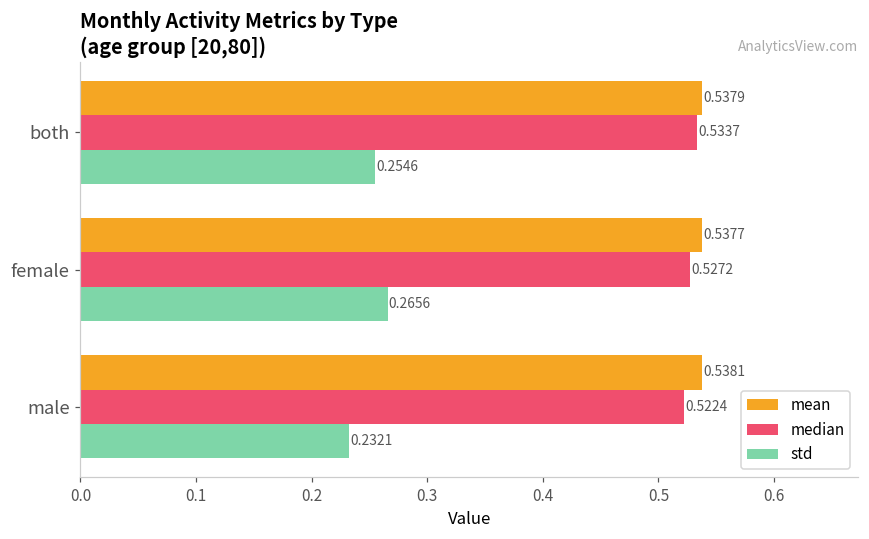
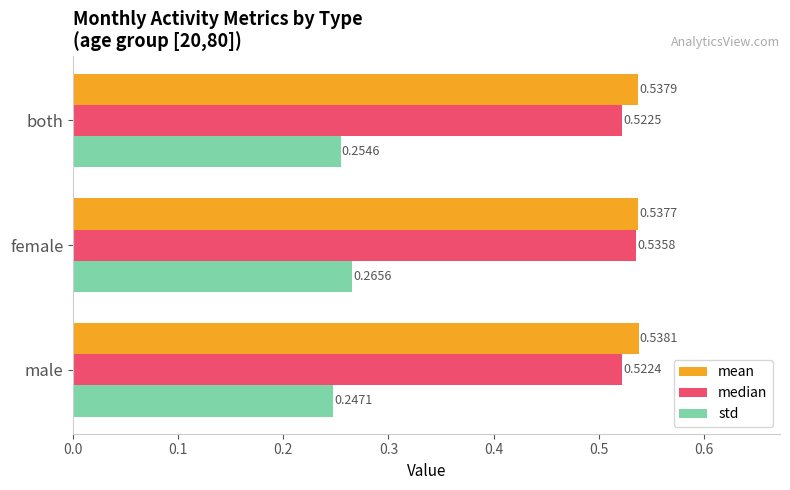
median, both: 0.5337 -> 0.5225
median, female: 0.5272 -> 0.5358
std, male: 0.2321 -> 0.2471
